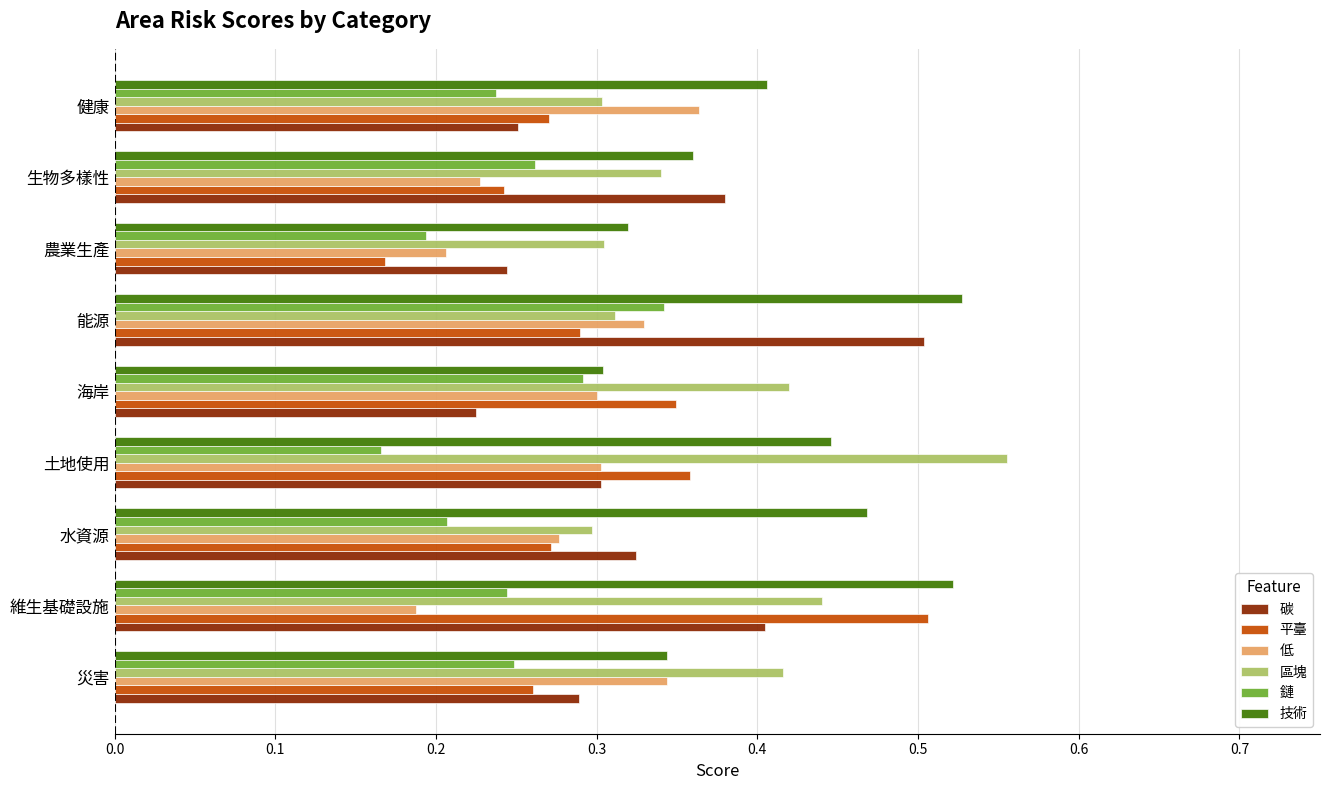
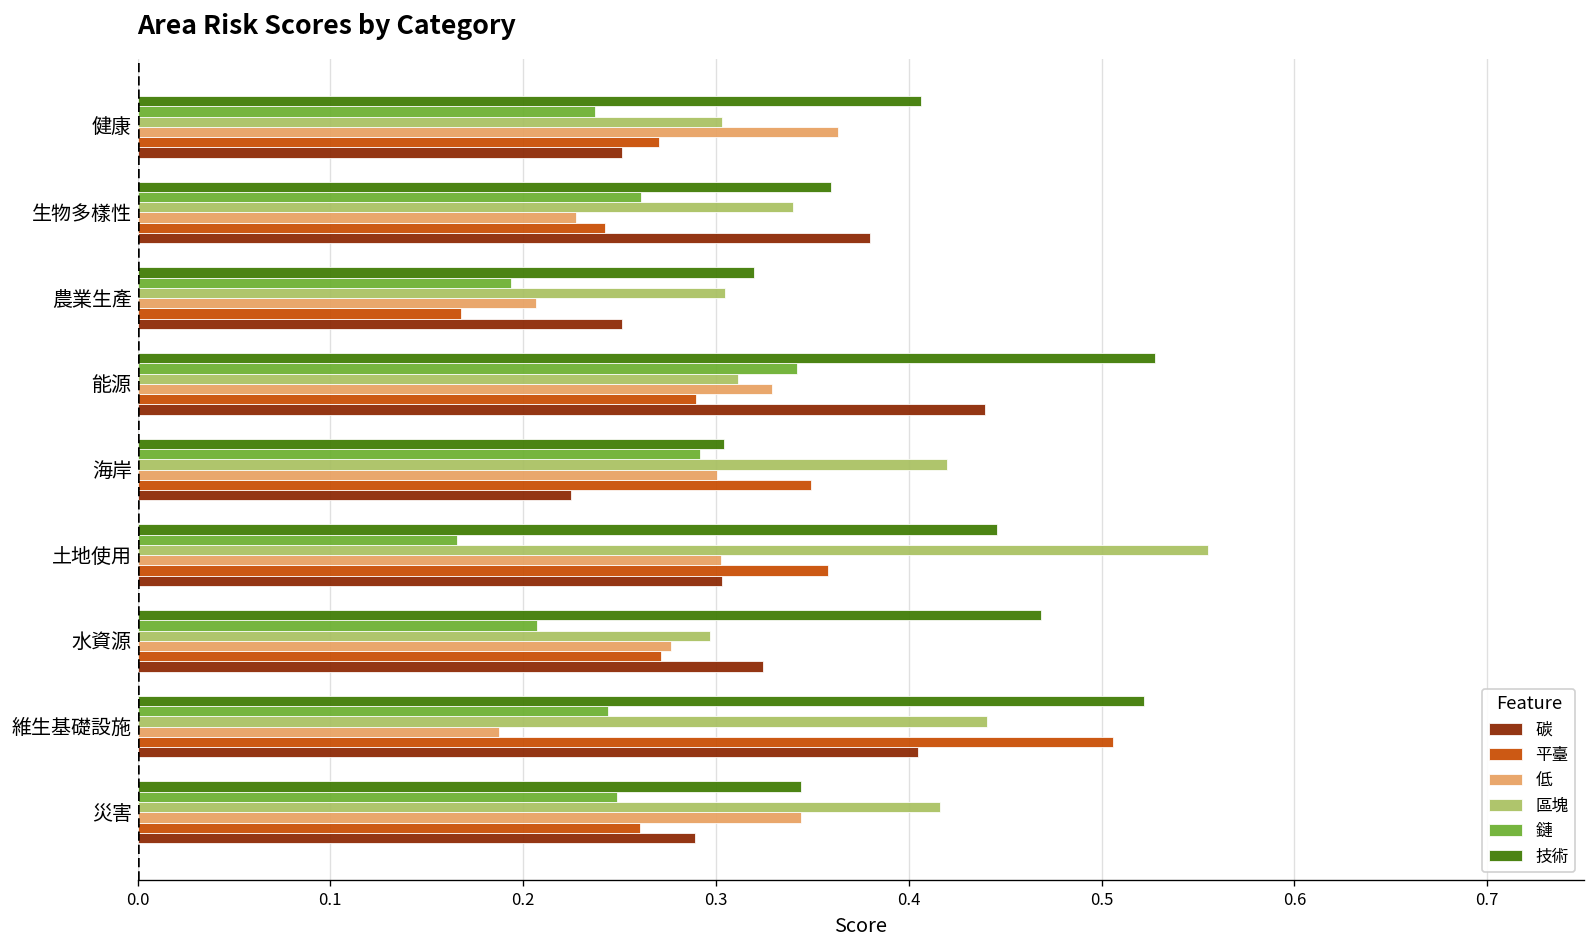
碳, 農業生產: 0.244 -> 0.251
碳, 能源: 0.504 -> 0.439
